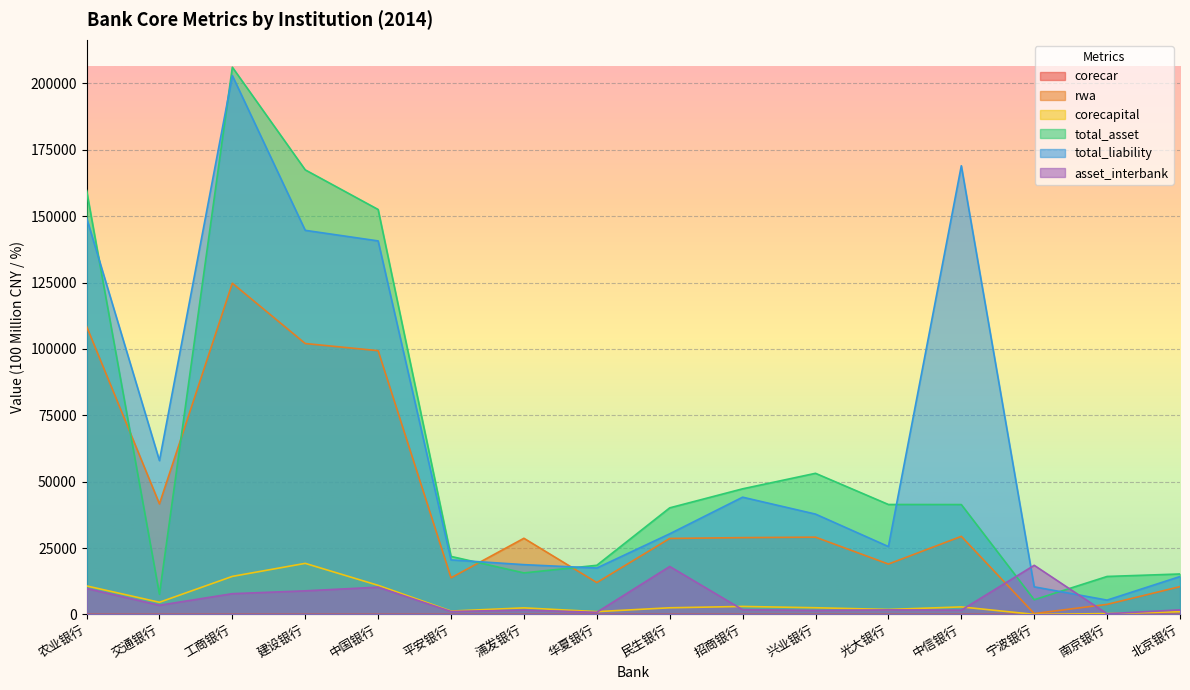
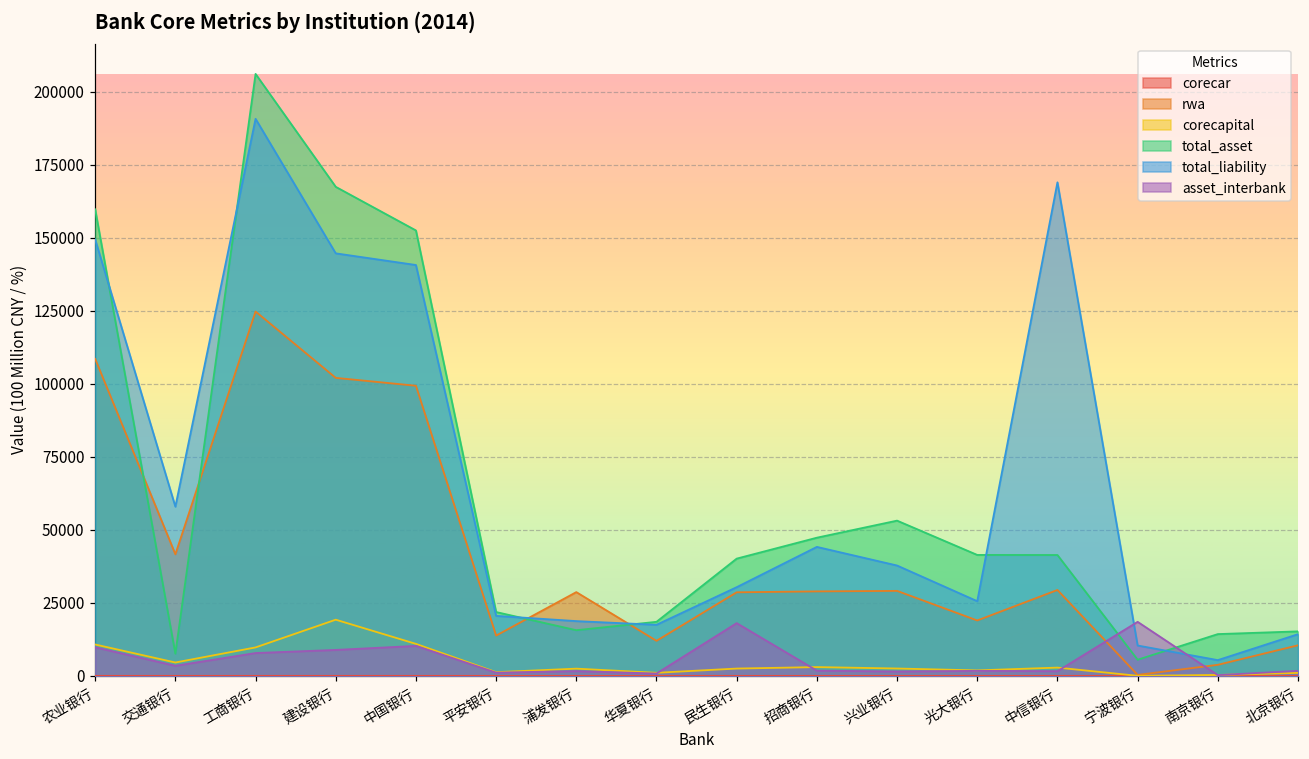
corecapital, 工商银行: 14000 -> 10000
total_liability, 工商银行: 203000 -> 191000
